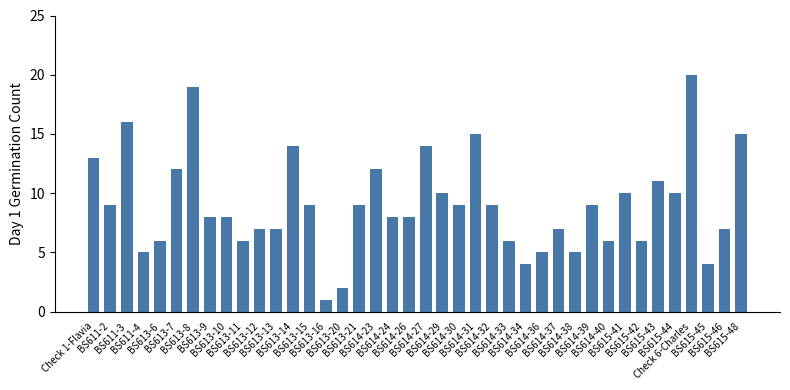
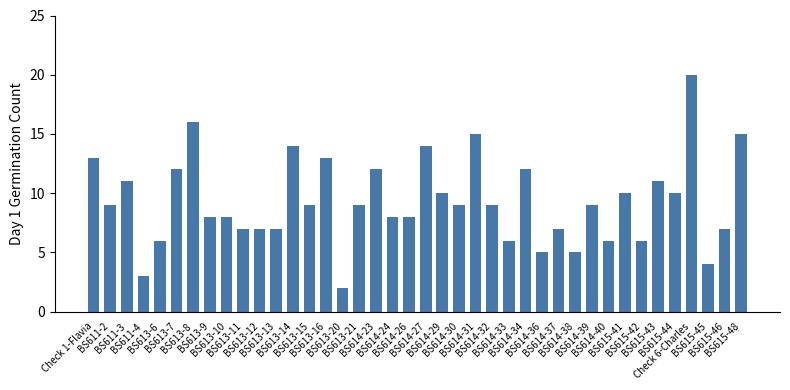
BS611-3: 16 -> 11
BS611-4: 5 -> 3
BS613-8: 19 -> 16
BS613-11: 6 -> 7
BS613-16: 1 -> 13
BS614-34: 4 -> 12
